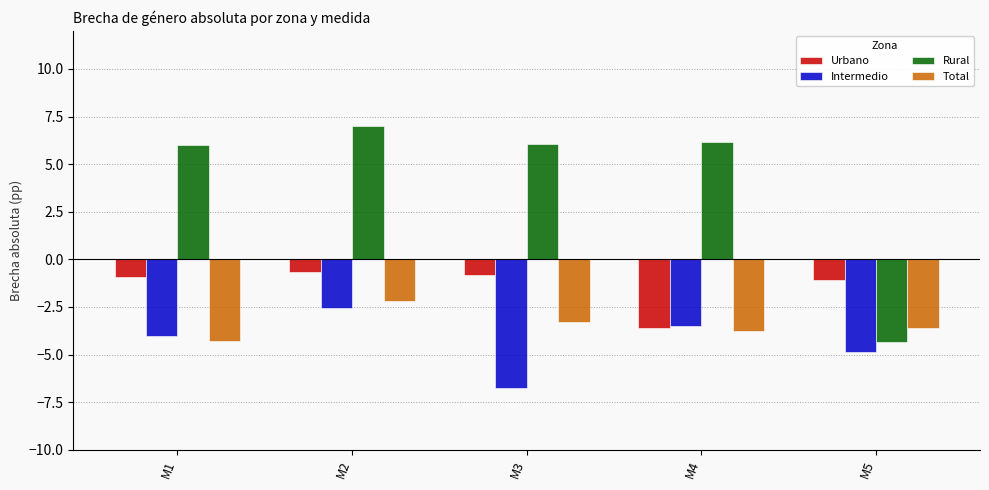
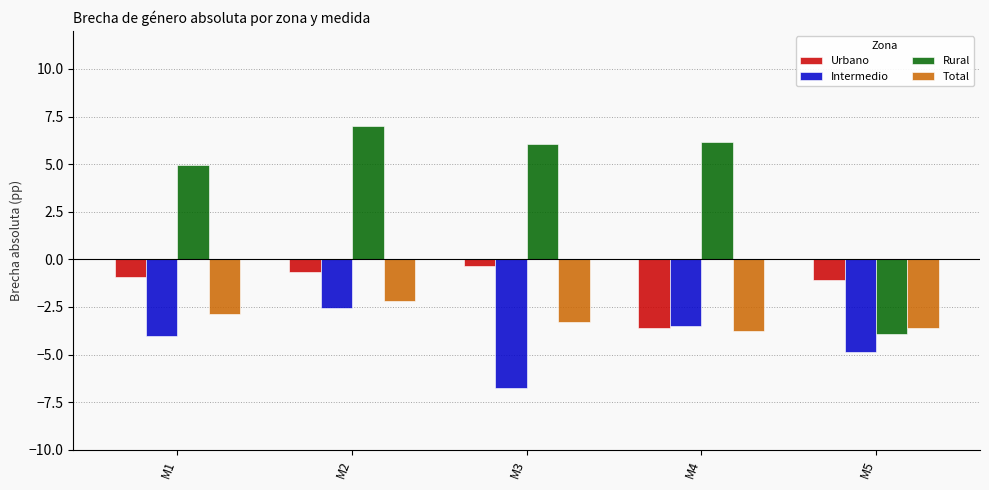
Rural, M1: 6.0 -> 5.0
Total, M1: -4.3 -> -2.9
Urbano, M3: -0.8 -> -0.3
Rural, M5: -4.4 -> -3.9
